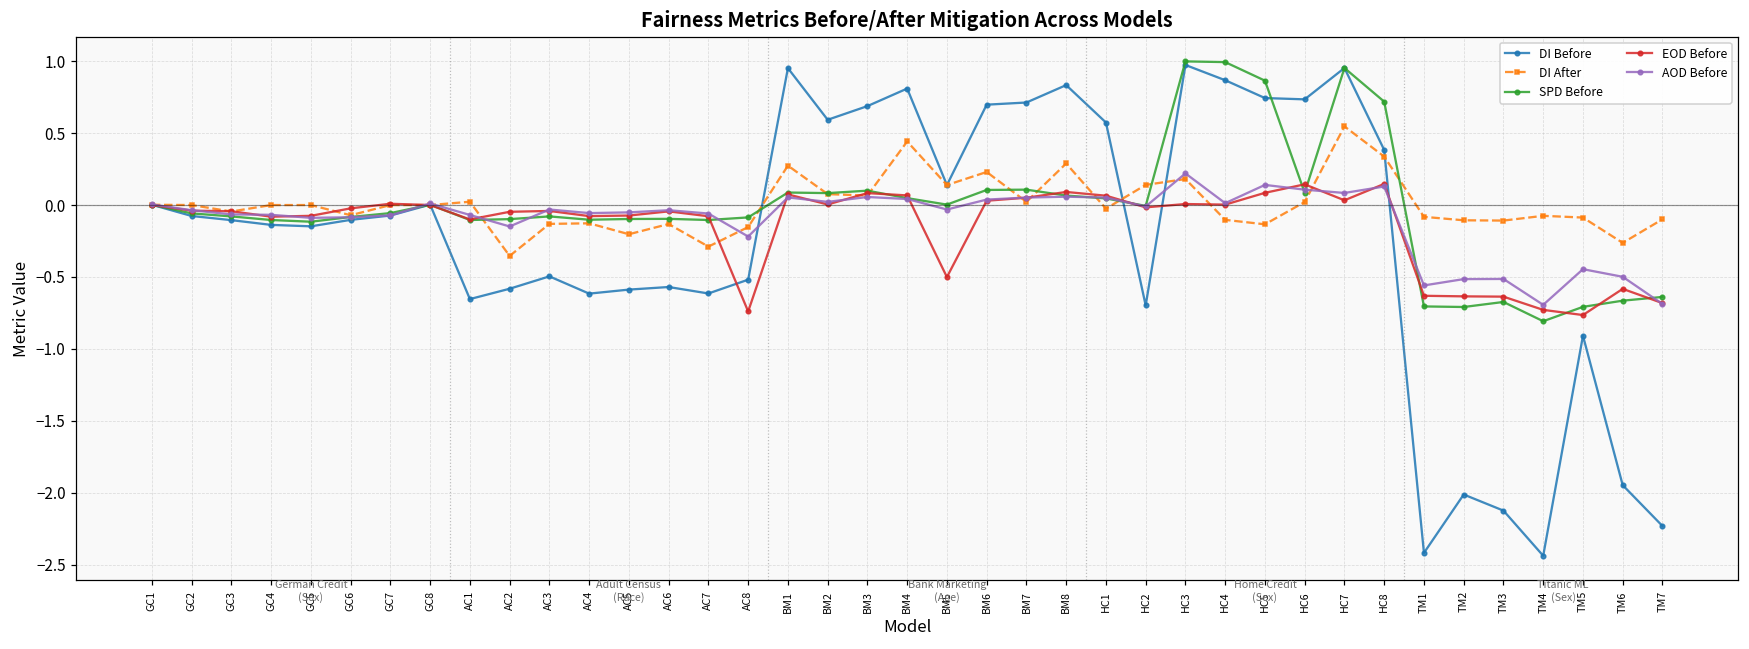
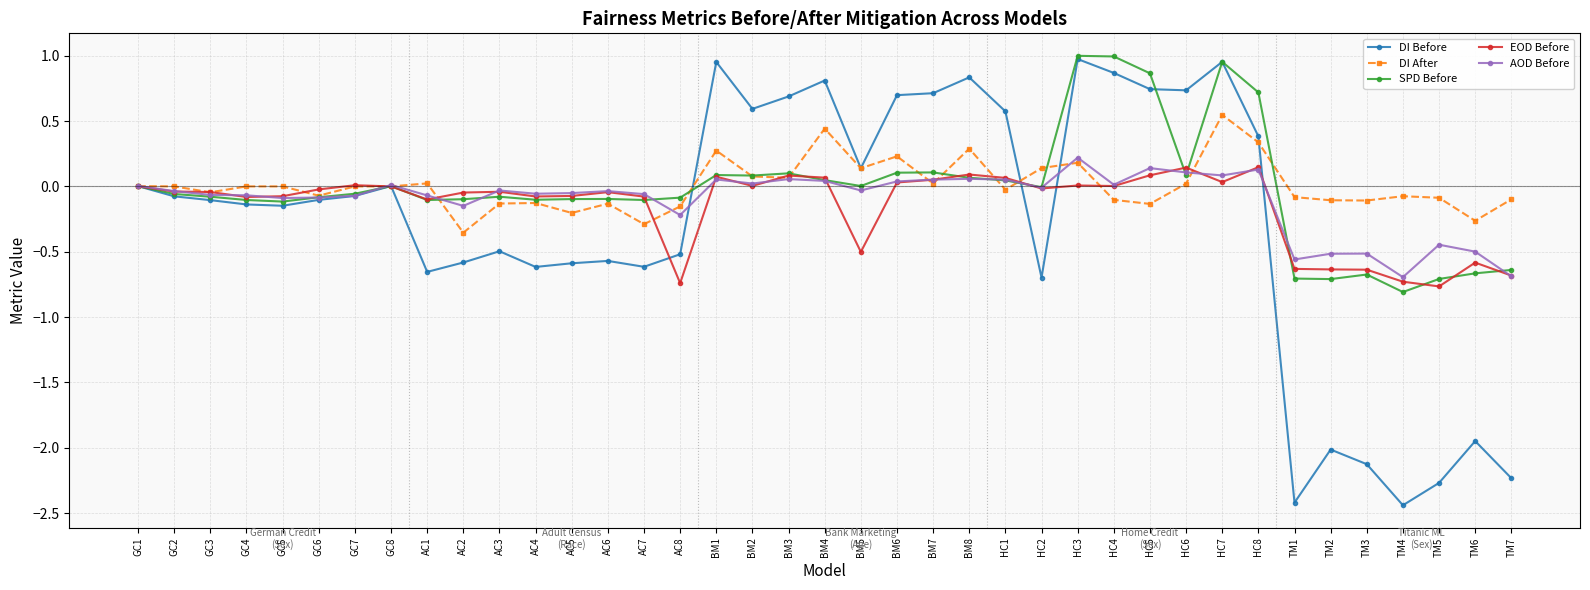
DI Before, TM5: -0.91 -> -2.27
